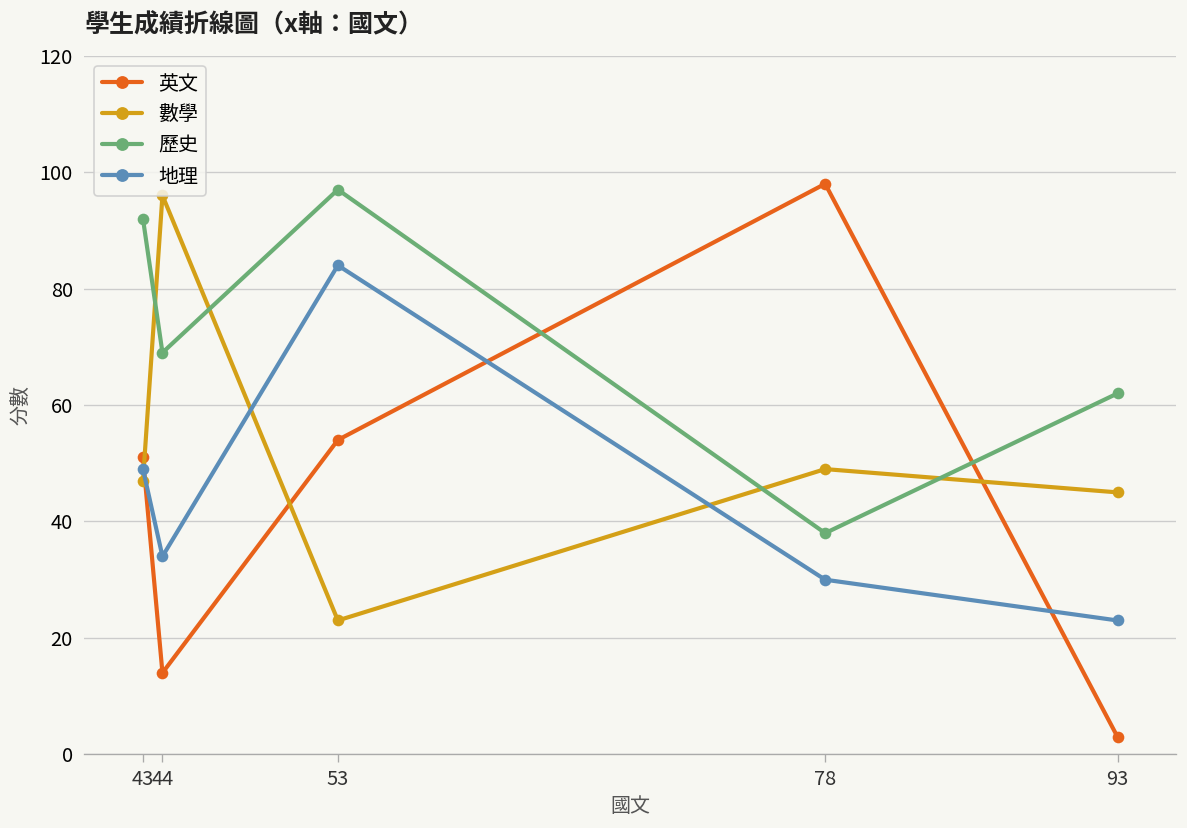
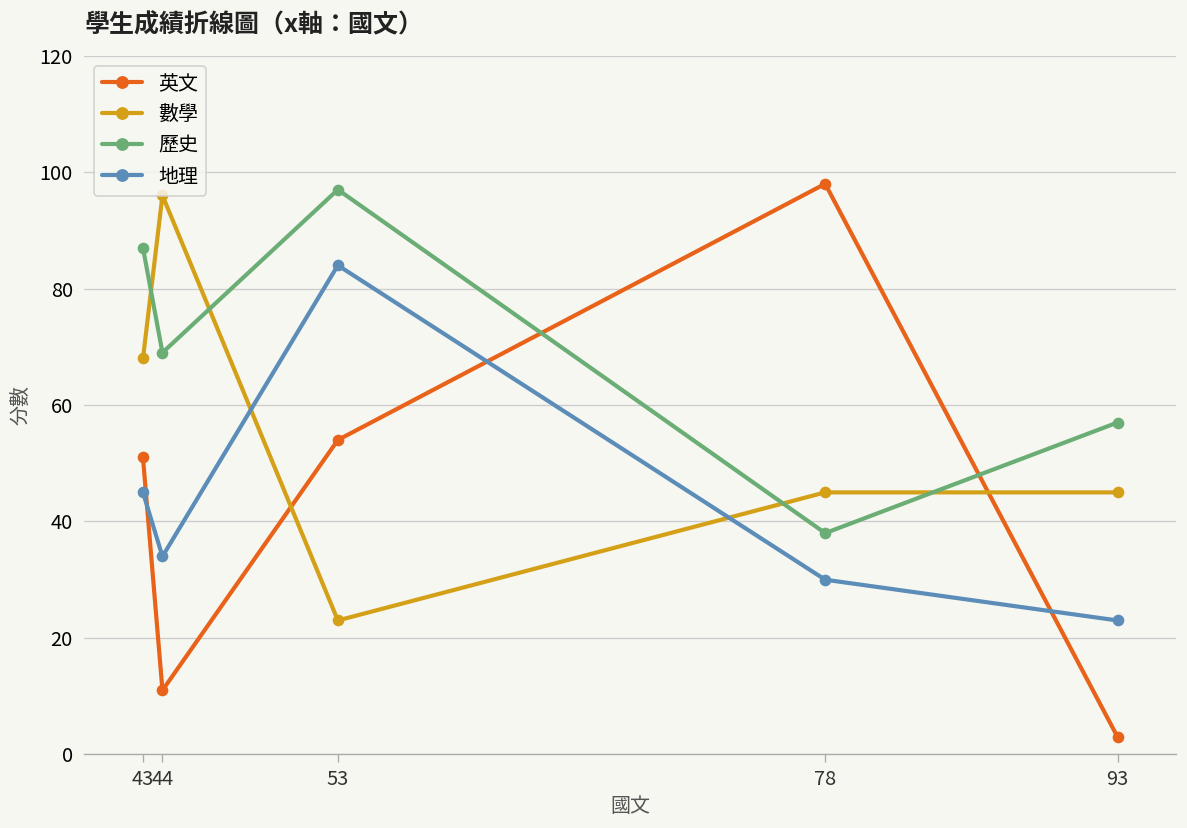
數學, 43: 47 -> 68
歷史, 43: 92 -> 87
地理, 43: 49 -> 45
英文, 44: 14 -> 11
數學, 78: 49 -> 45
歷史, 93: 62 -> 57
